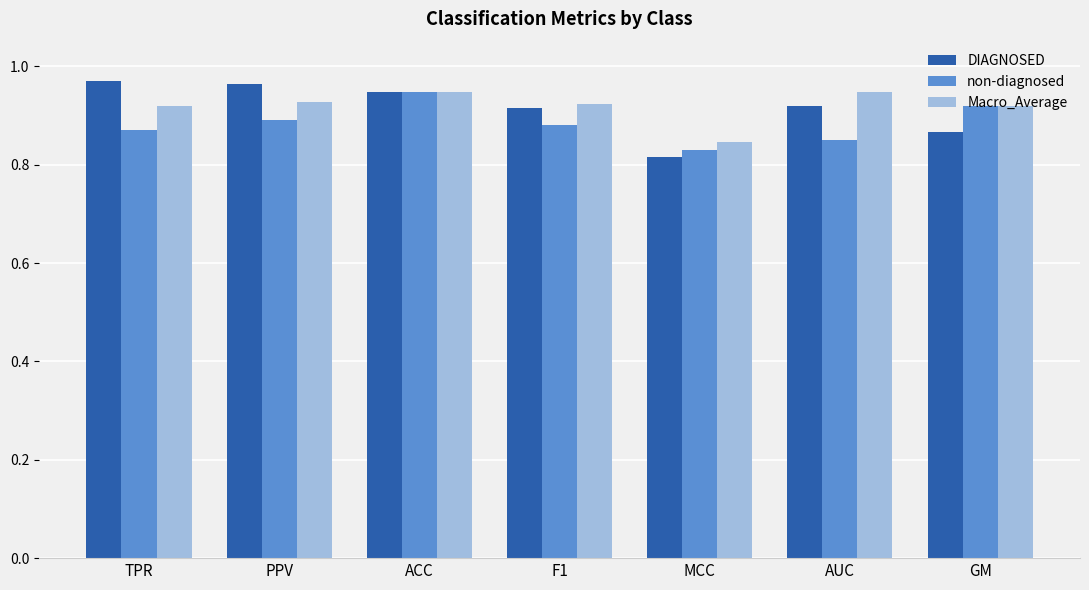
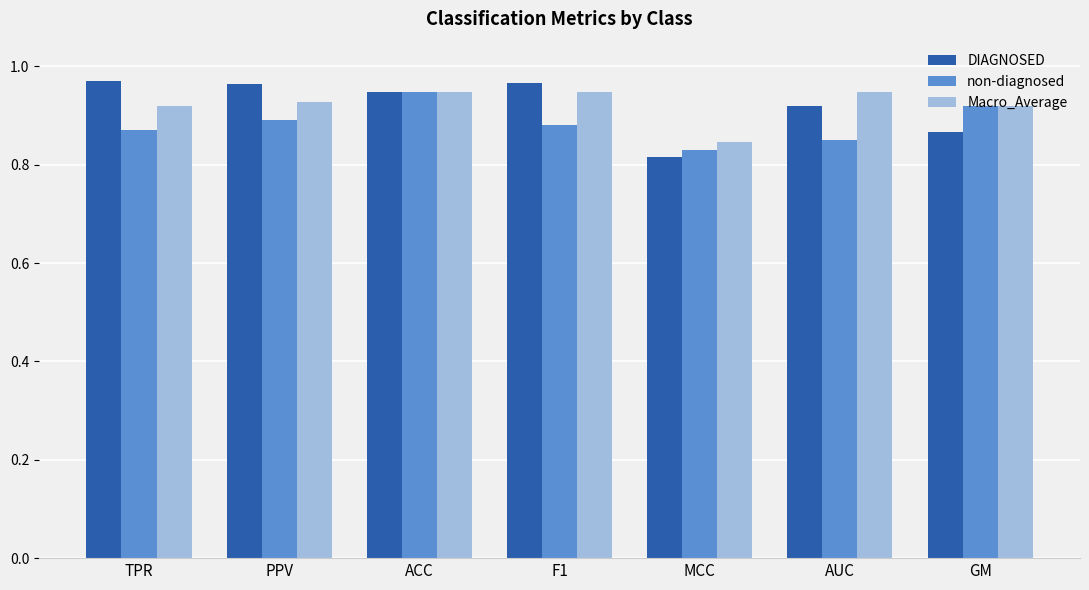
DIAGNOSED, F1: 0.92 -> 0.97
Macro_Average, F1: 0.92 -> 0.95
